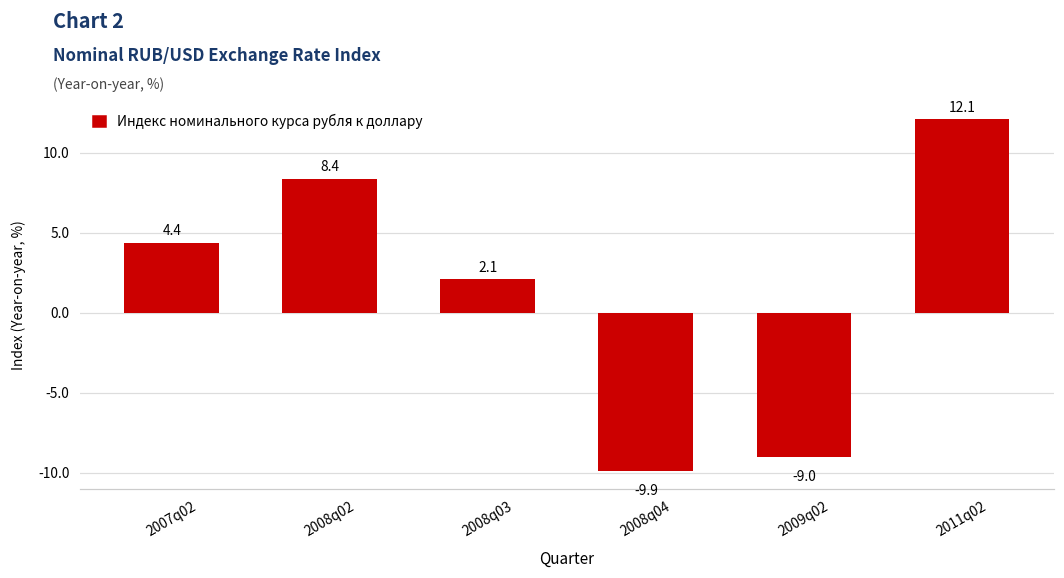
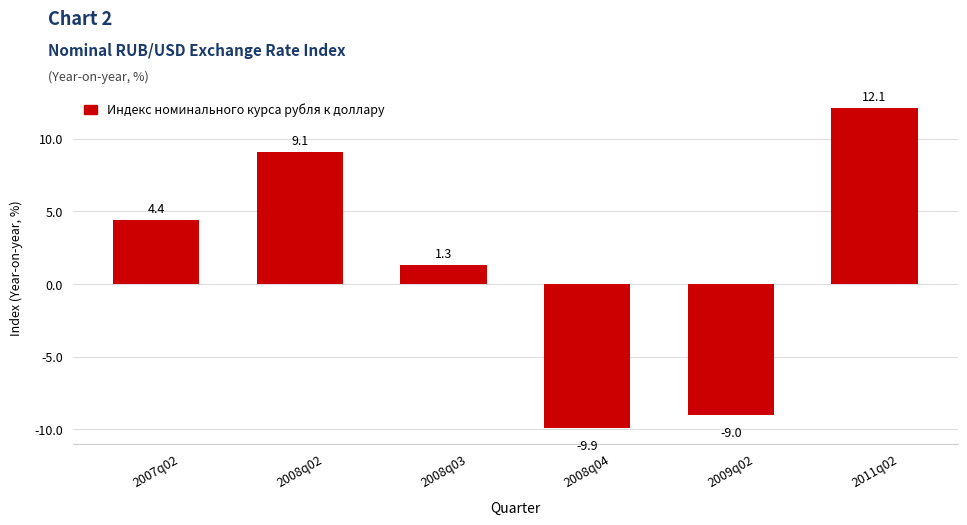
2008q02: 8.4 -> 9.1
2008q03: 2.1 -> 1.3
